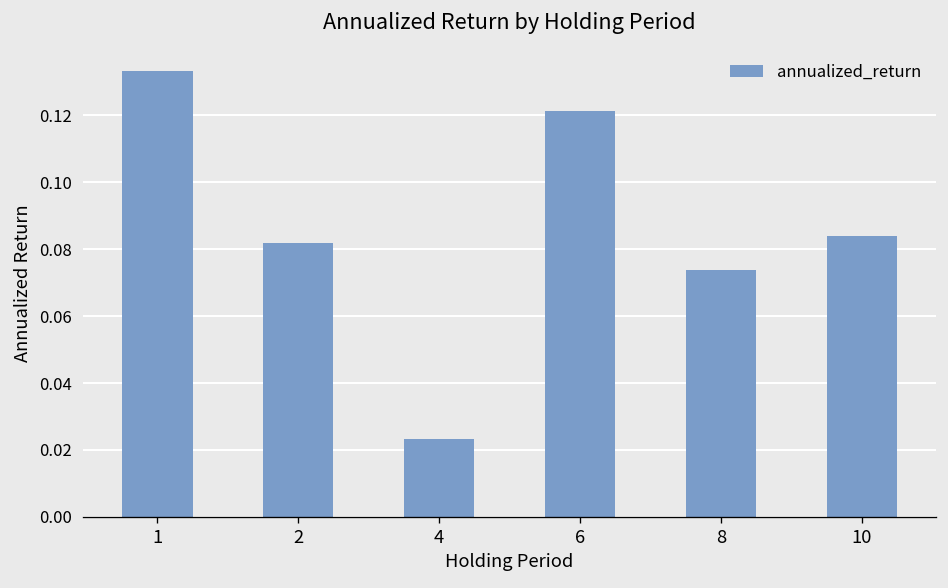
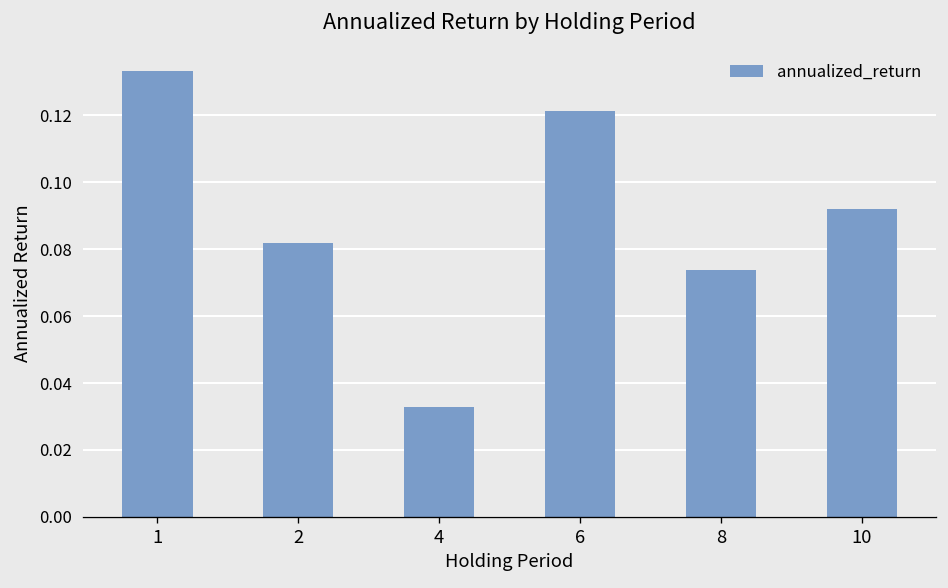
4: 0.023 -> 0.033
10: 0.084 -> 0.092
